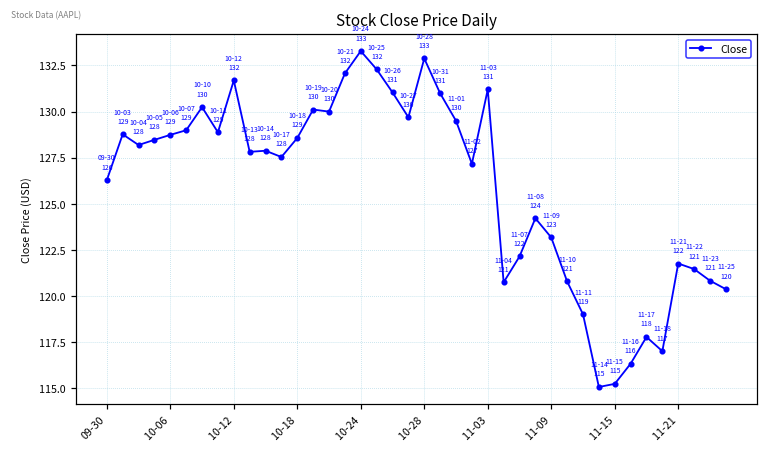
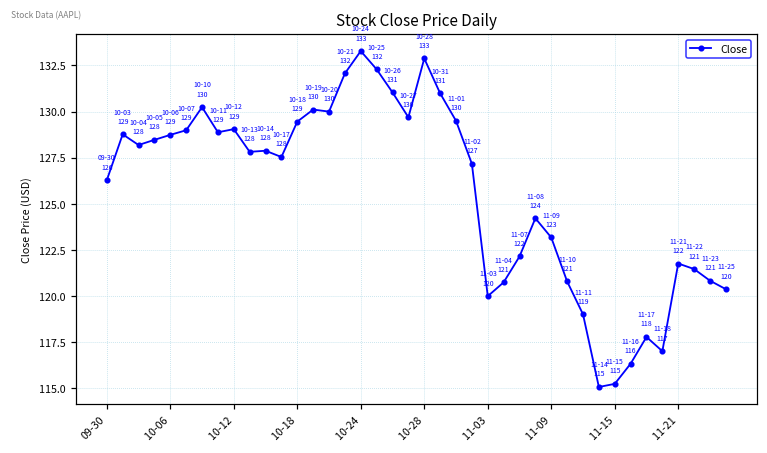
10-12: 132 -> 129
10-18: 128.6 -> 129.5
11-03: 131 -> 120
